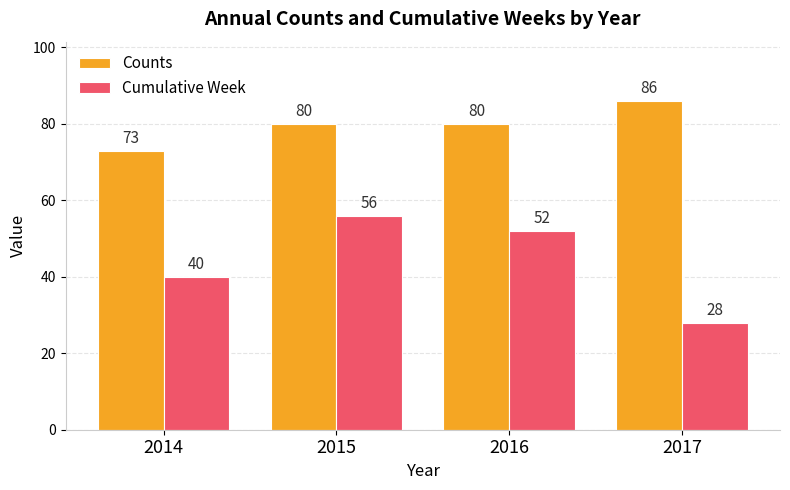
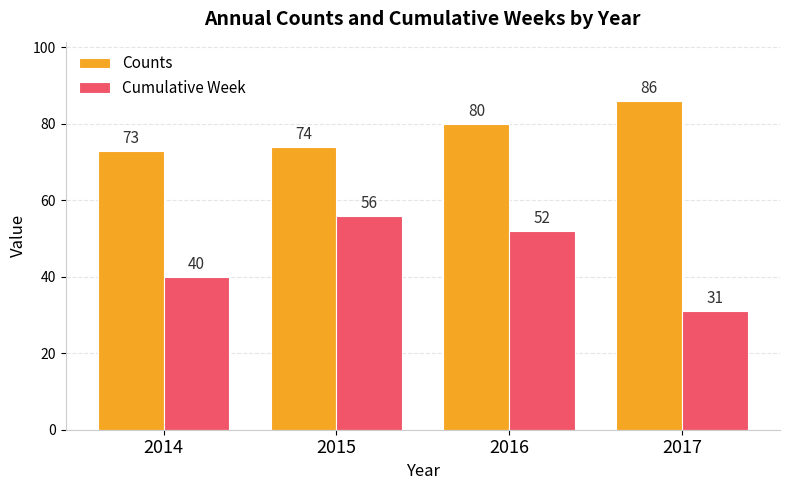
Counts, 2015: 80 -> 74
Cumulative Week, 2017: 28 -> 31
